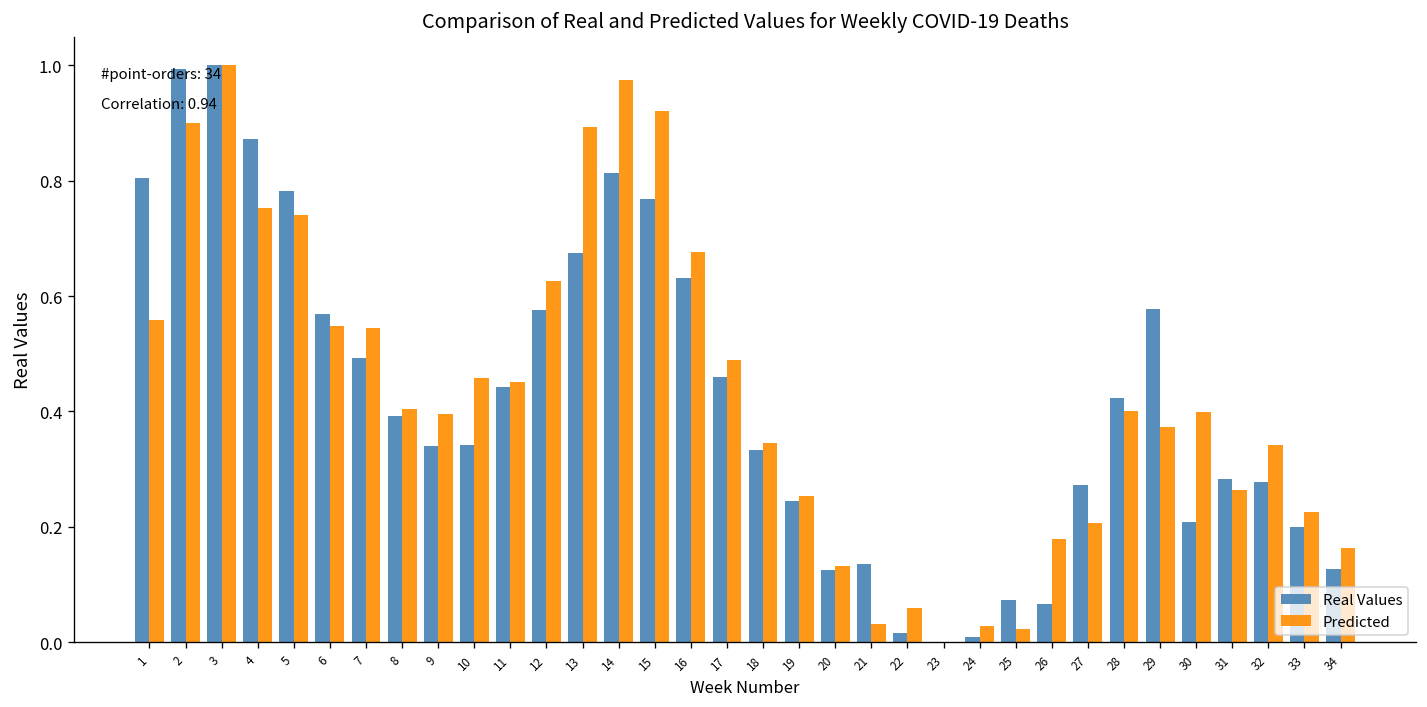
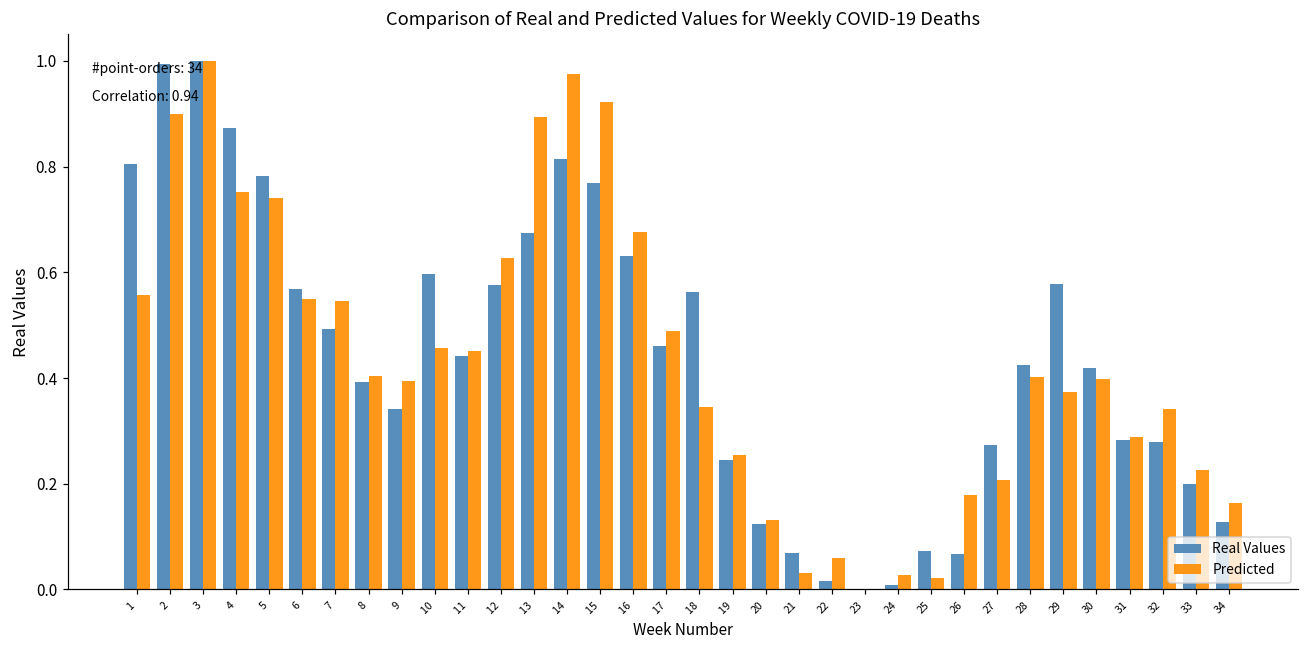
Real Values, 10: 0.34 -> 0.60
Real Values, 18: 0.33 -> 0.56
Real Values, 21: 0.13 -> 0.07
Real Values, 30: 0.21 -> 0.42
Predicted, 31: 0.26 -> 0.29
